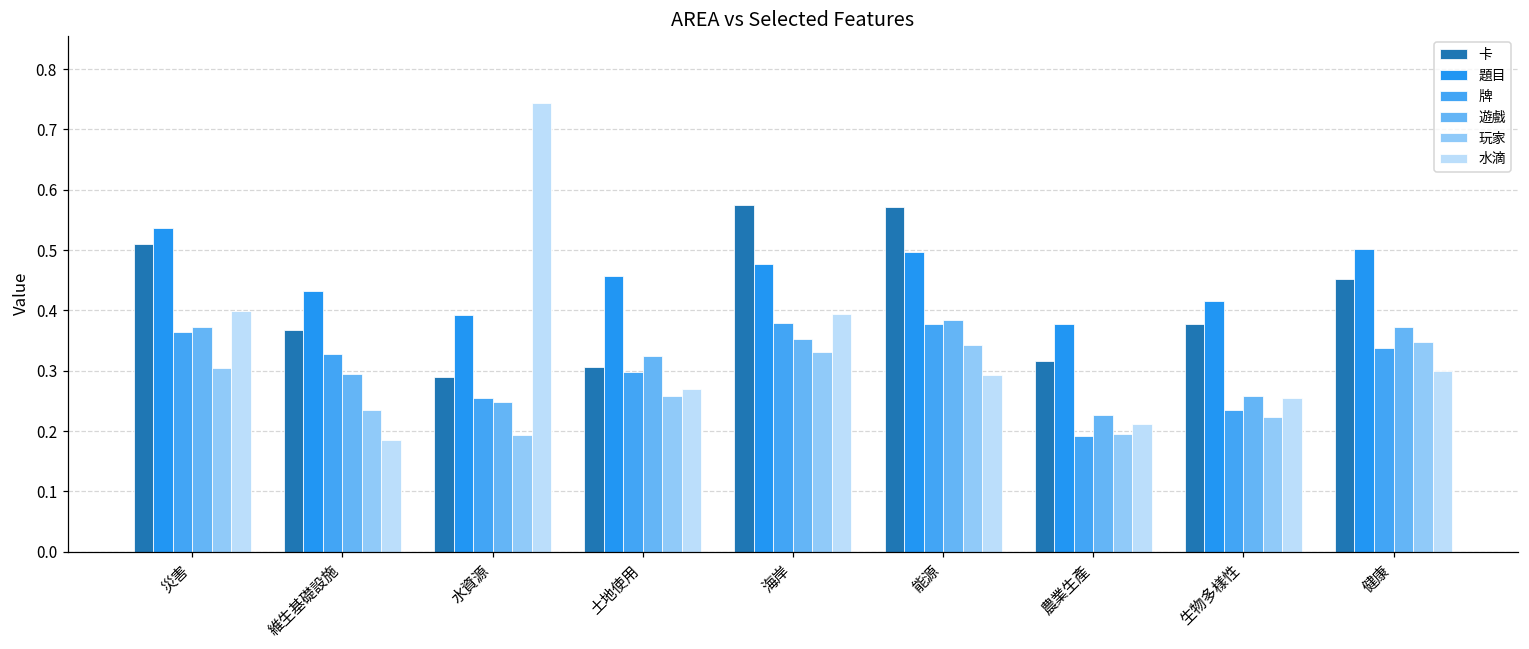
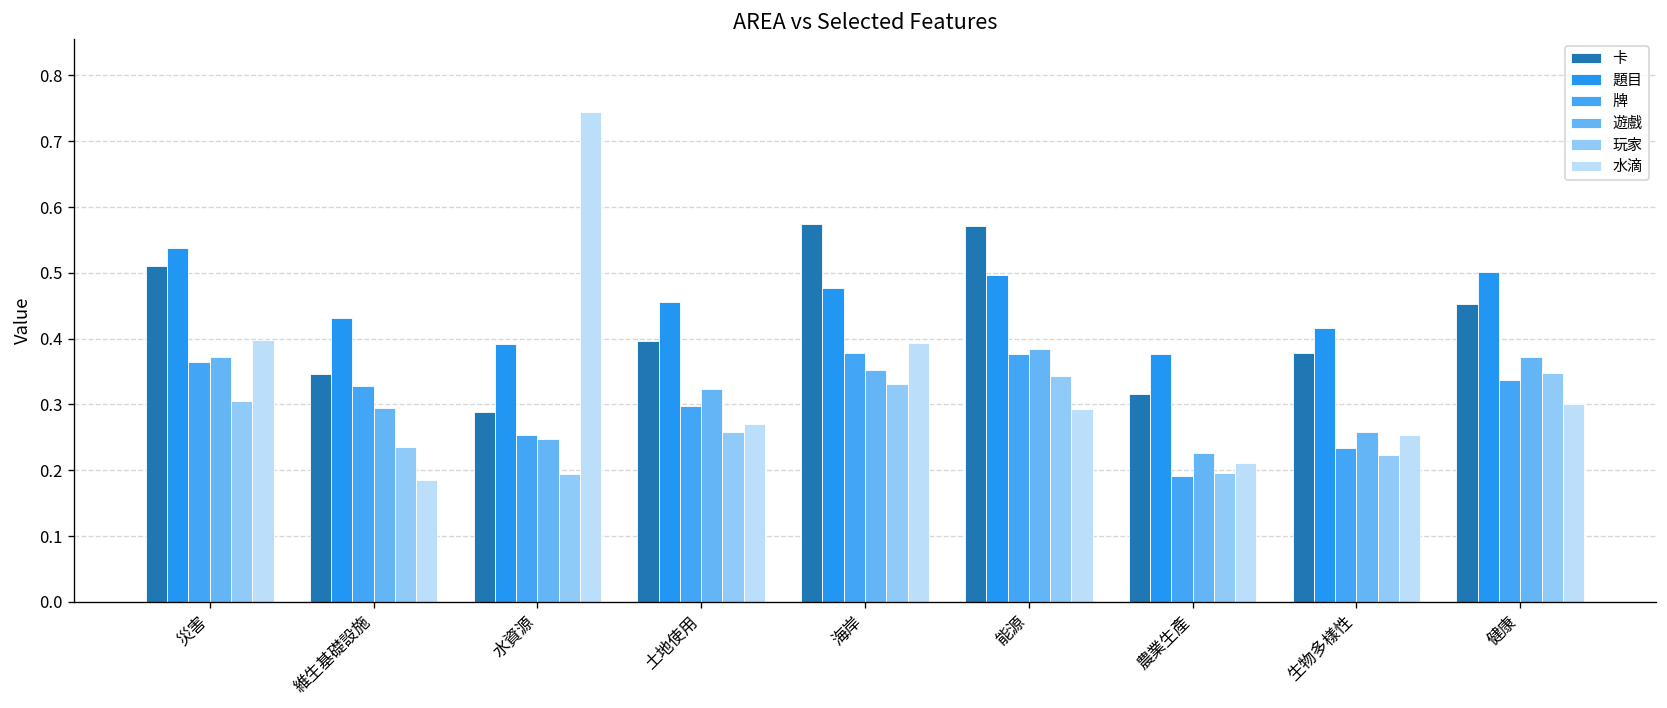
卡, 維生基礎設施: 0.37 -> 0.35
卡, 土地使用: 0.31 -> 0.40
